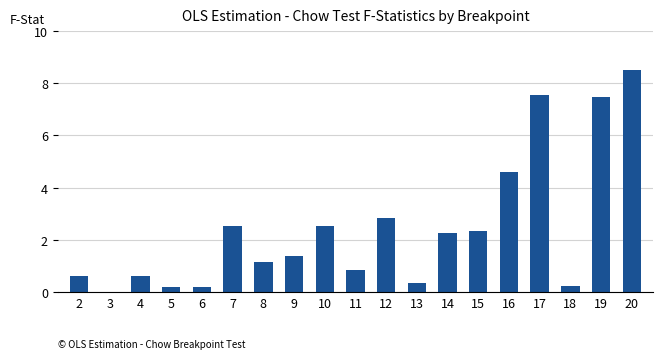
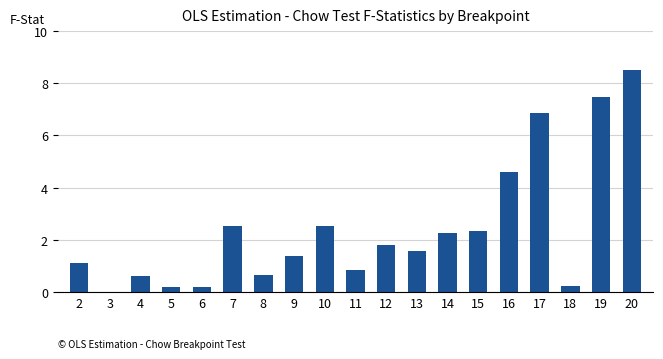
2: 0.6 -> 1.1
8: 1.2 -> 0.7
12: 2.8 -> 1.8
13: 0.4 -> 1.6
17: 7.6 -> 6.9
